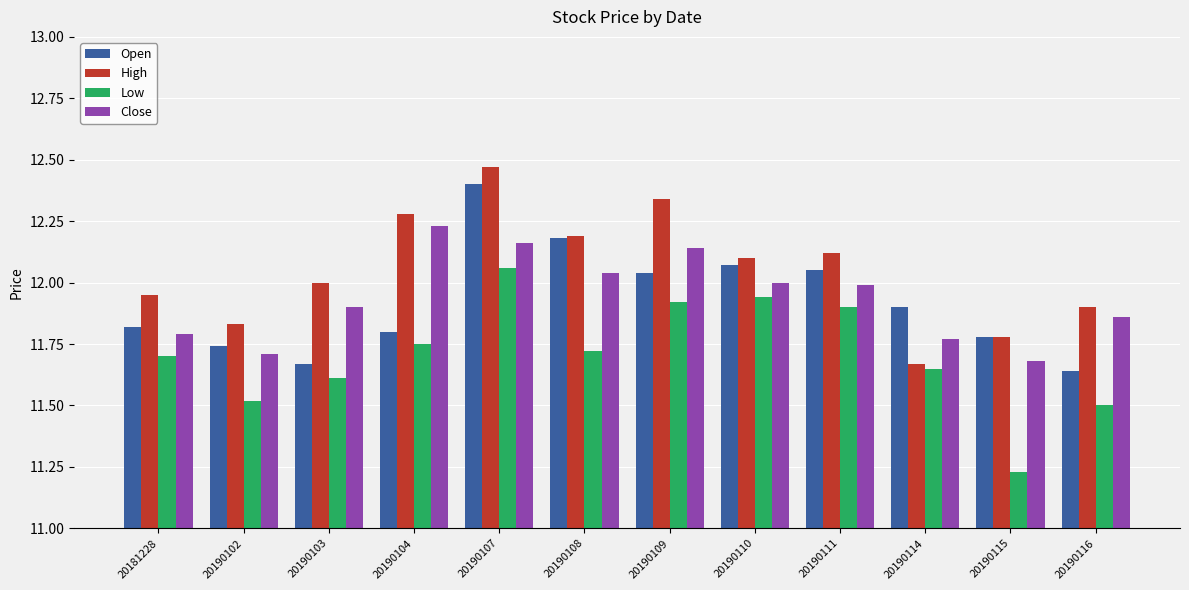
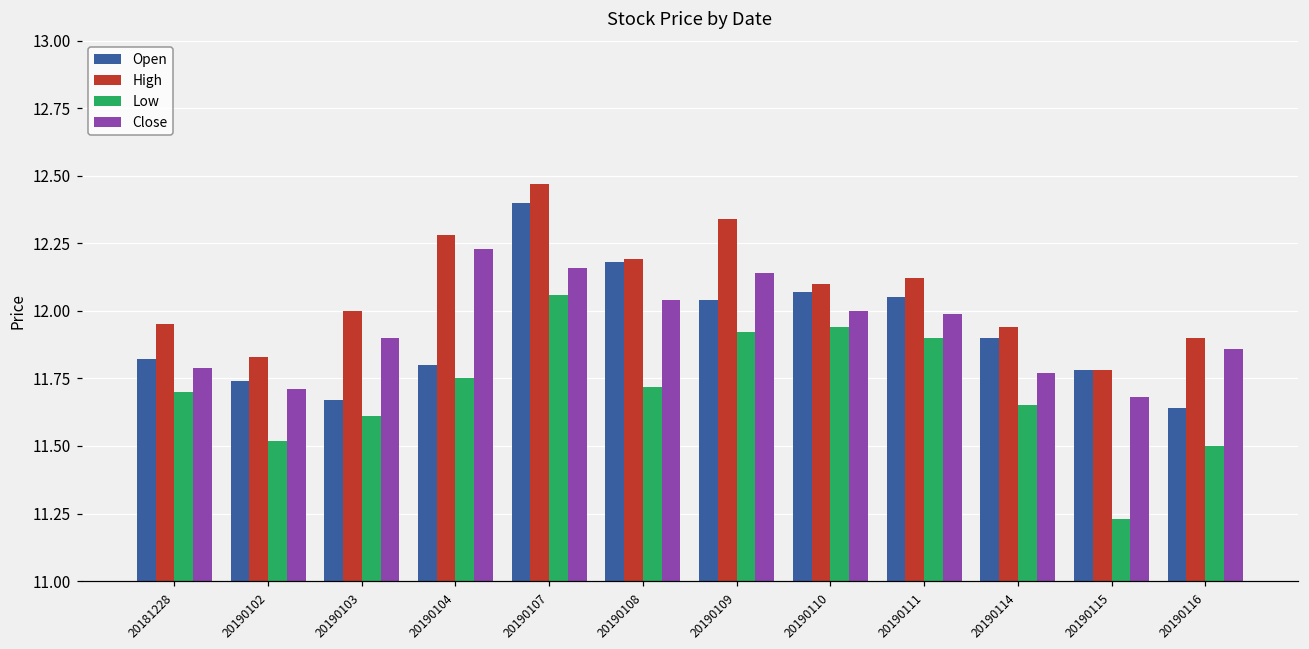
High, 20190114: 11.67 -> 11.94
